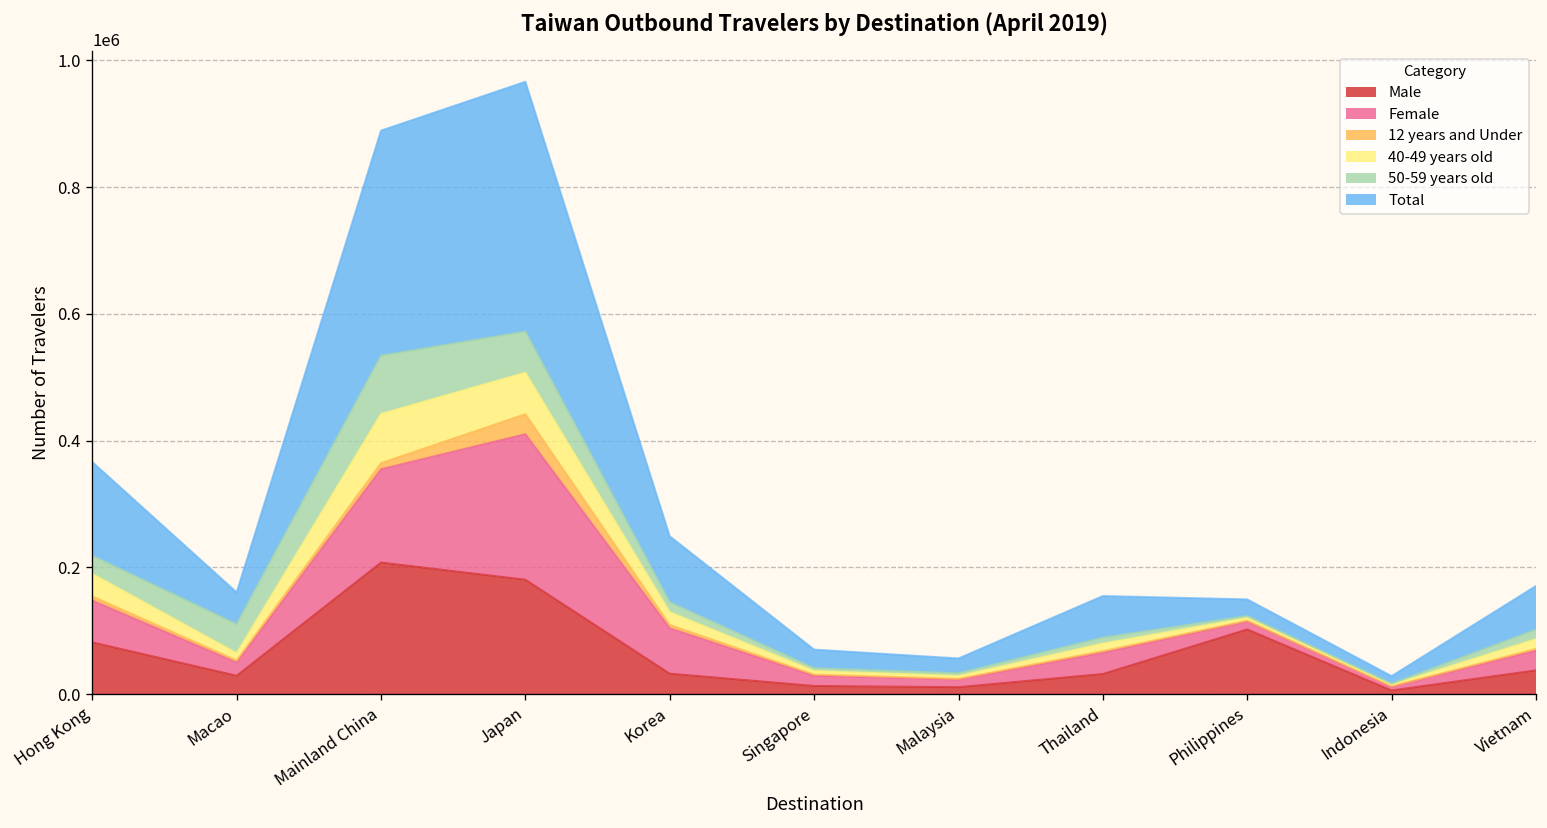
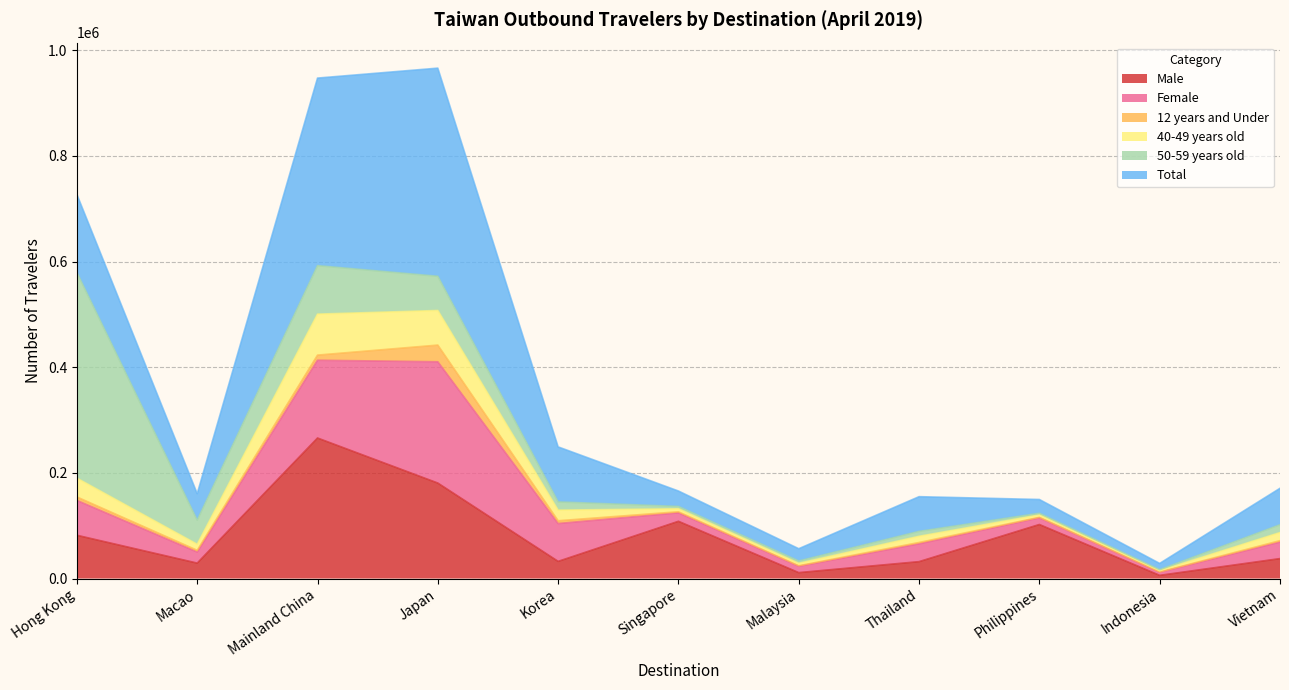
50-59 years old, Hong Kong: 30000 -> 390000
Male, Mainland China: 210000 -> 270000
Male, Singapore: 10000 -> 110000
